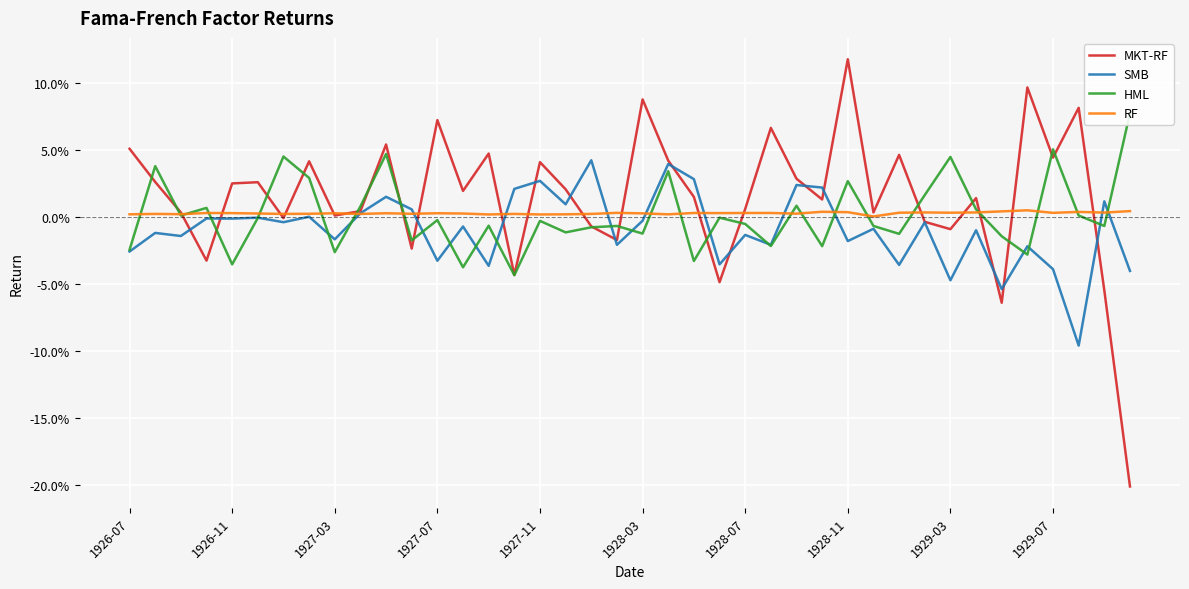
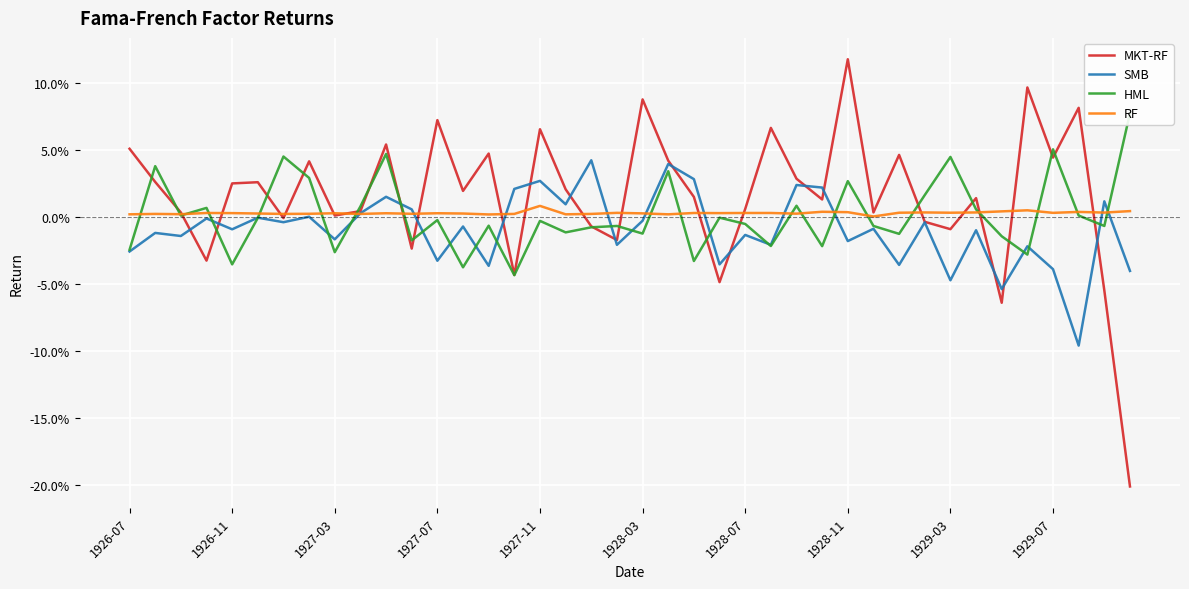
SMB, 1926-11: -0.1% -> -0.9%
MKT-RF, 1927-11: 4.1% -> 6.6%
RF, 1927-11: 0.2% -> 0.9%
